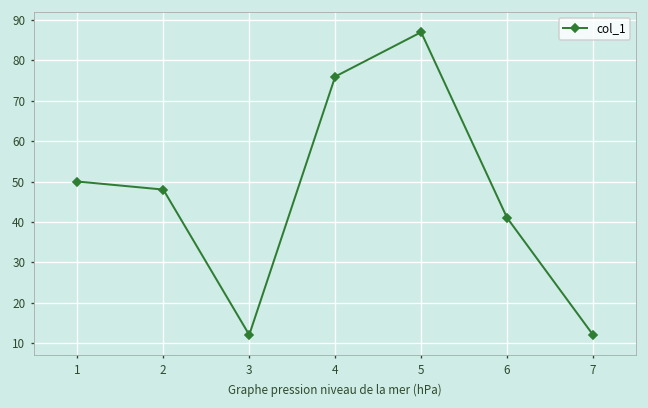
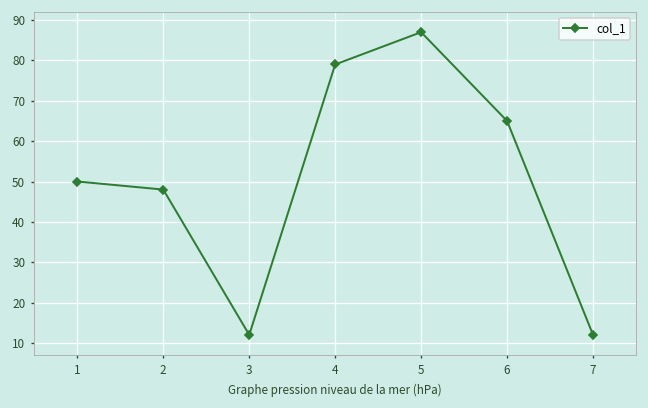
4: 76 -> 79
6: 41 -> 65
